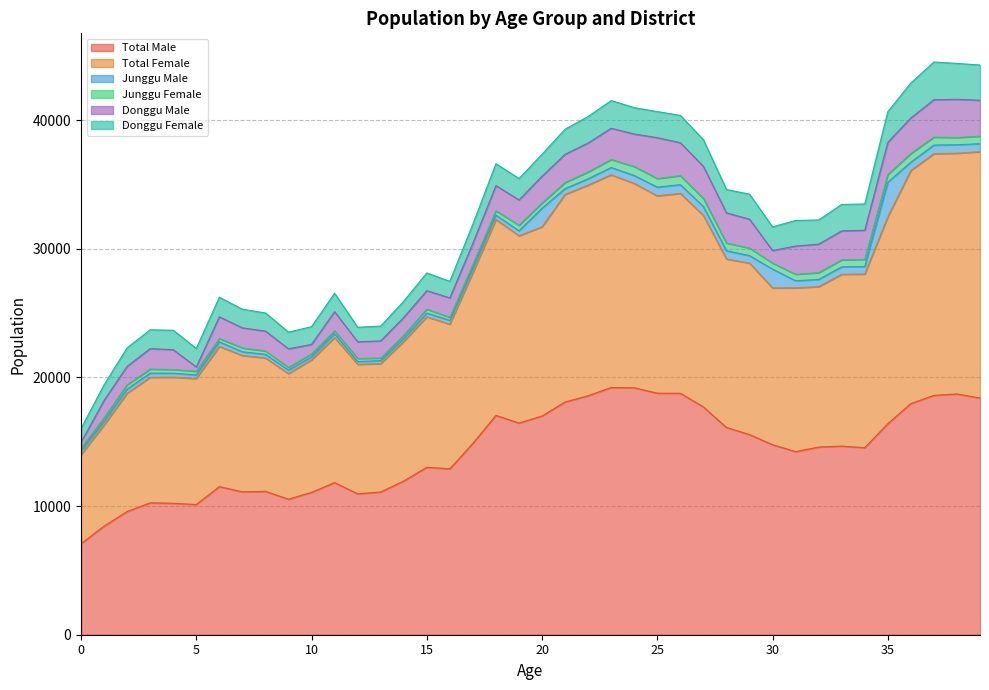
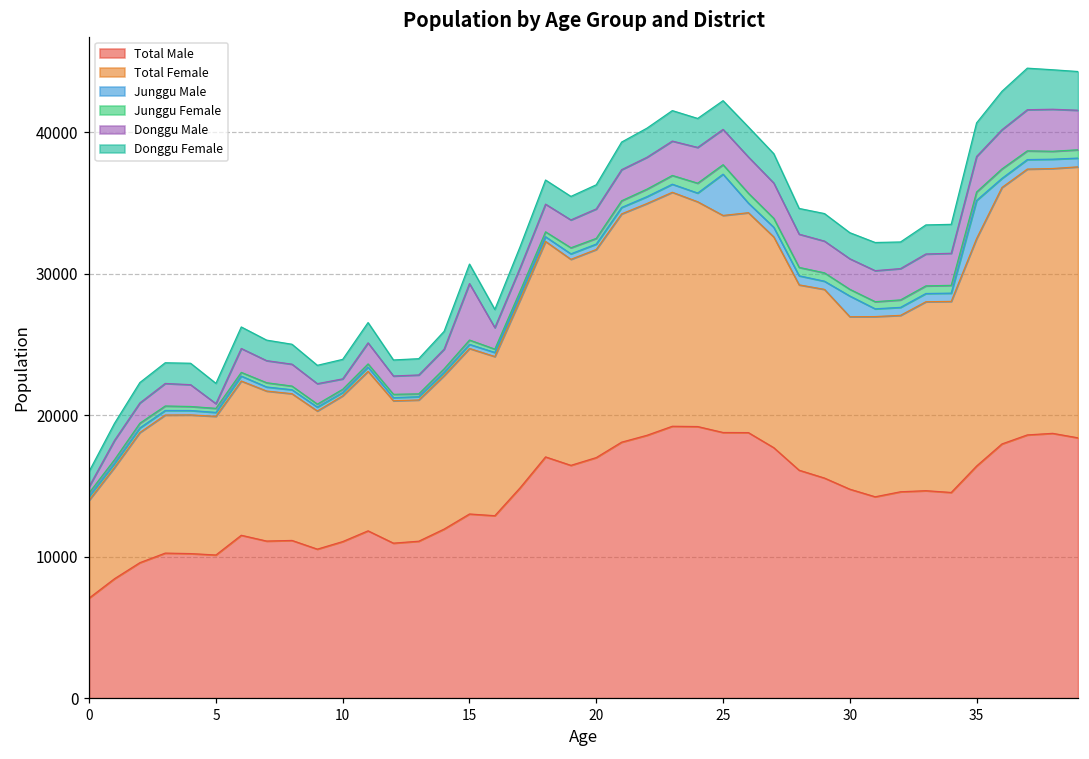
Donggu Male, 15: 1400 -> 4000
Junggu Male, 20: 1400 -> 400
Junggu Male, 25: 700 -> 2900
Donggu Male, 25: 3200 -> 2500
Donggu Male, 30: 1000 -> 2200
